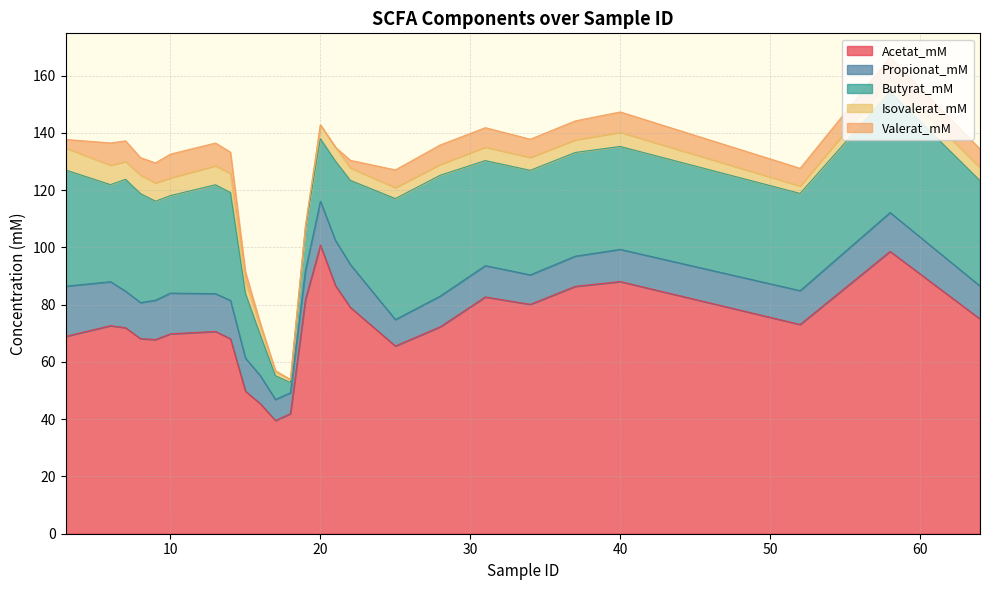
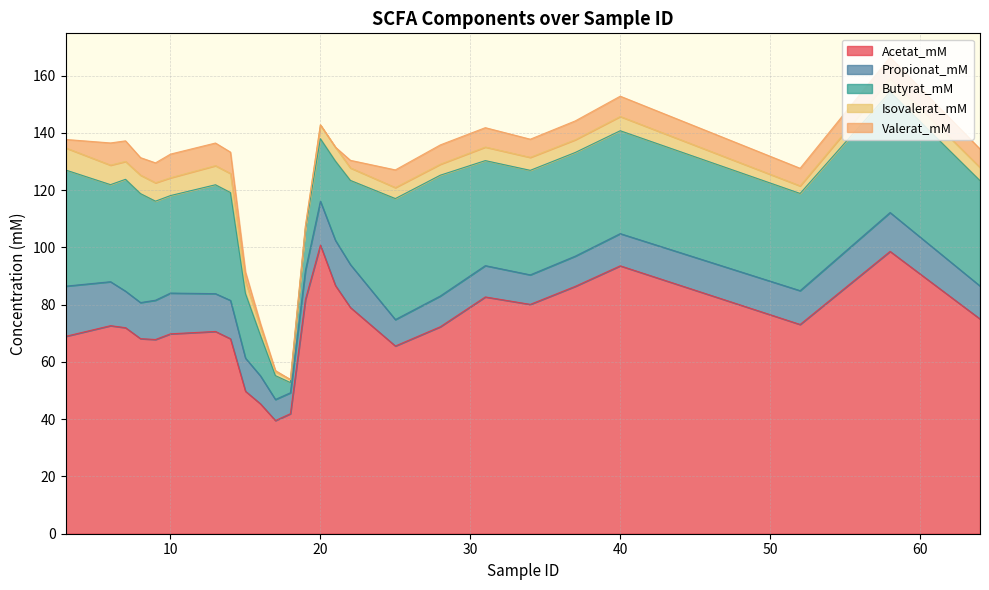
Acetat_mM, 40: 88 -> 94
